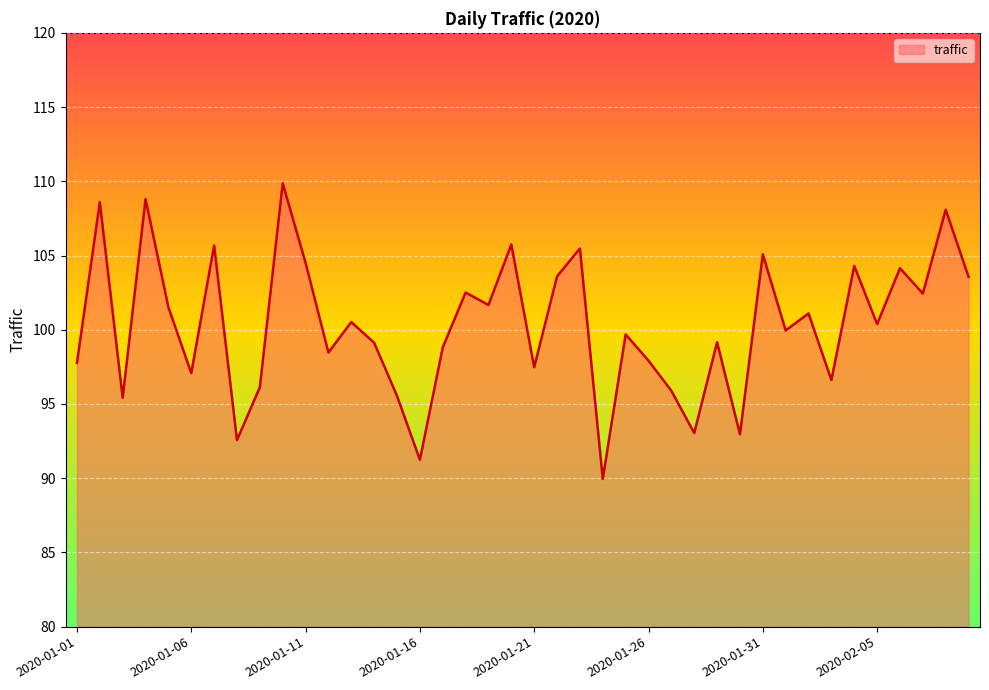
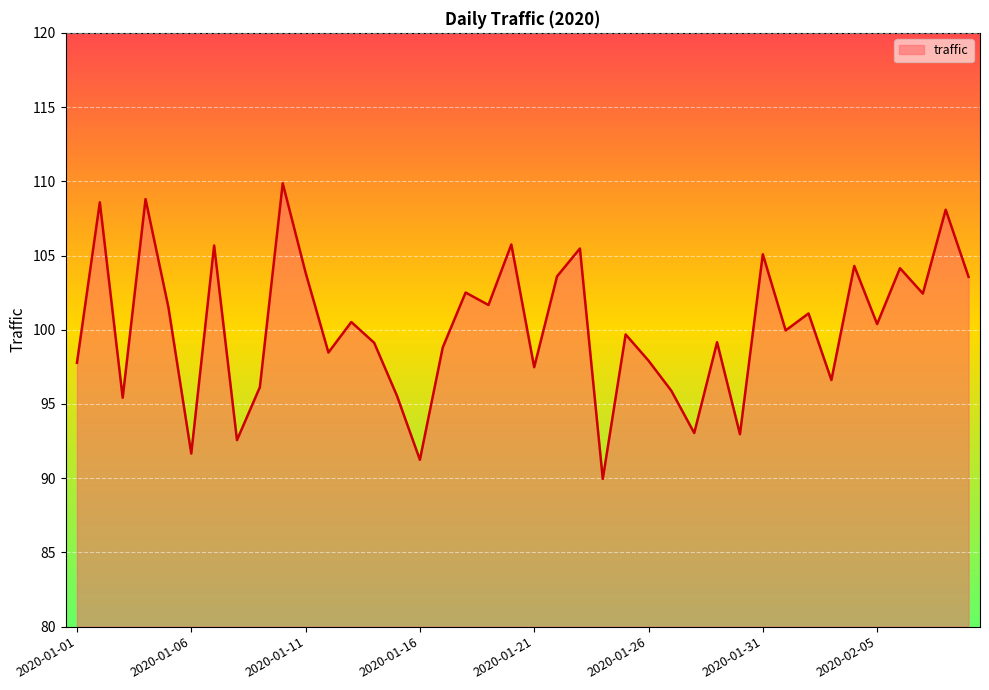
2020-01-06: 97.1 -> 91.7
2020-01-11: 104.5 -> 103.9
